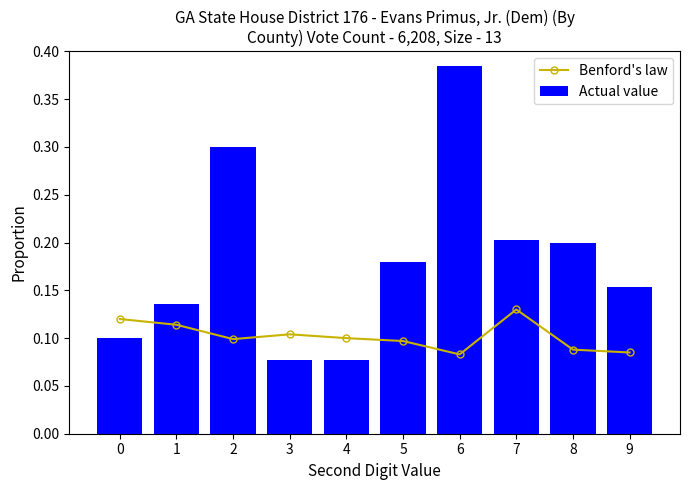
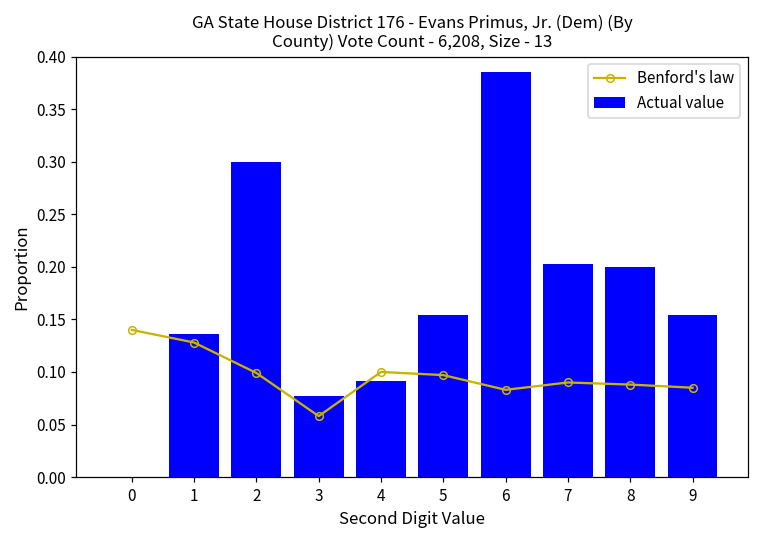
Benford's law, 0: 0.12 -> 0.14
Actual value, 0: 0.1 -> 0.0
Benford's law, 1: 0.11 -> 0.13
Benford's law, 3: 0.10 -> 0.06
Actual value, 4: 0.08 -> 0.09
Actual value, 5: 0.18 -> 0.15
Benford's law, 7: 0.13 -> 0.09
